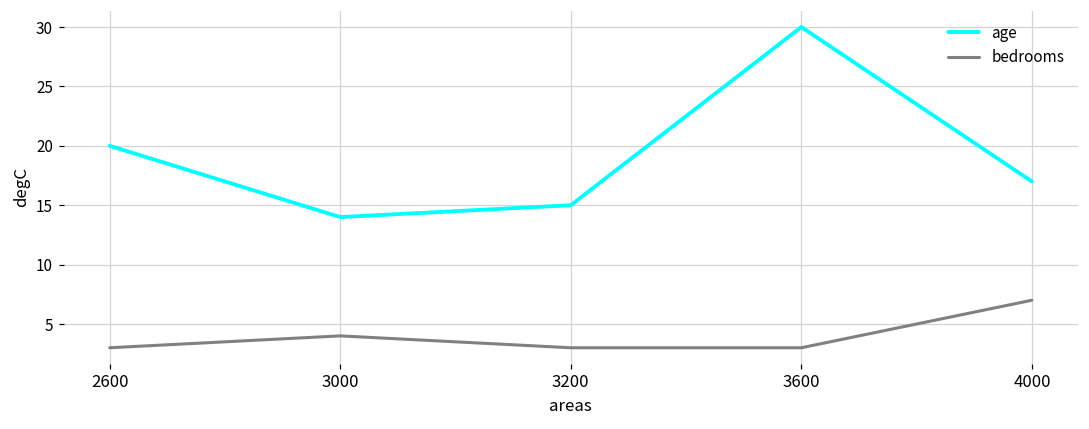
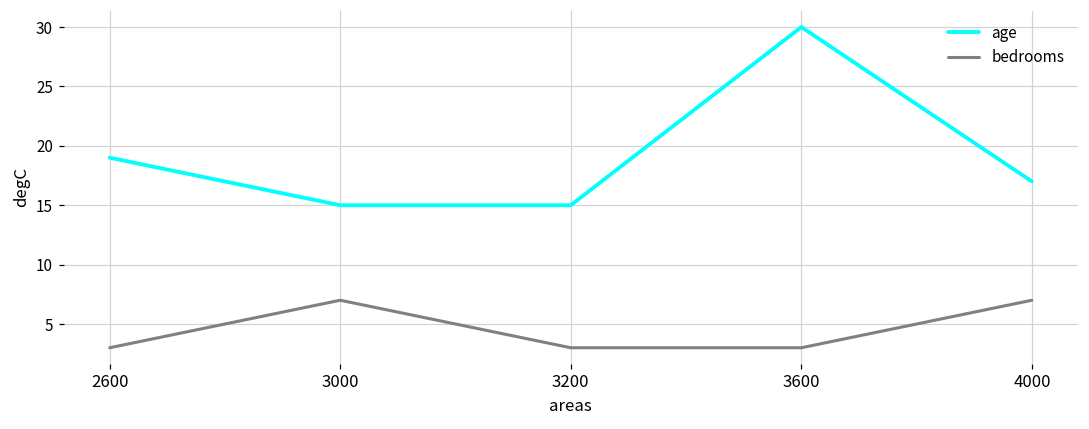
age, 2600: 20 -> 19
age, 3000: 14 -> 15
bedrooms, 3000: 4 -> 7
